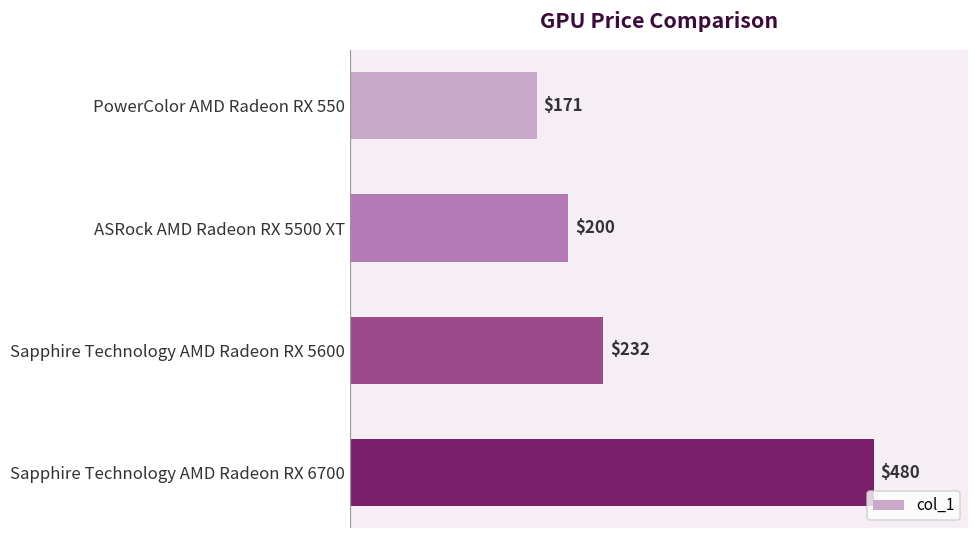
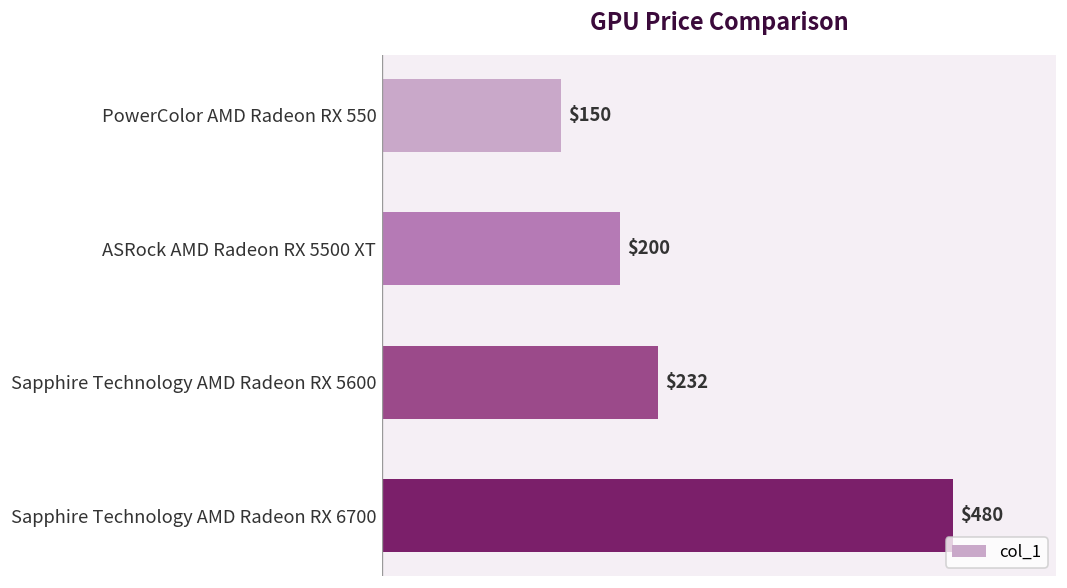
PowerColor AMD Radeon RX 550: $171 -> $150
